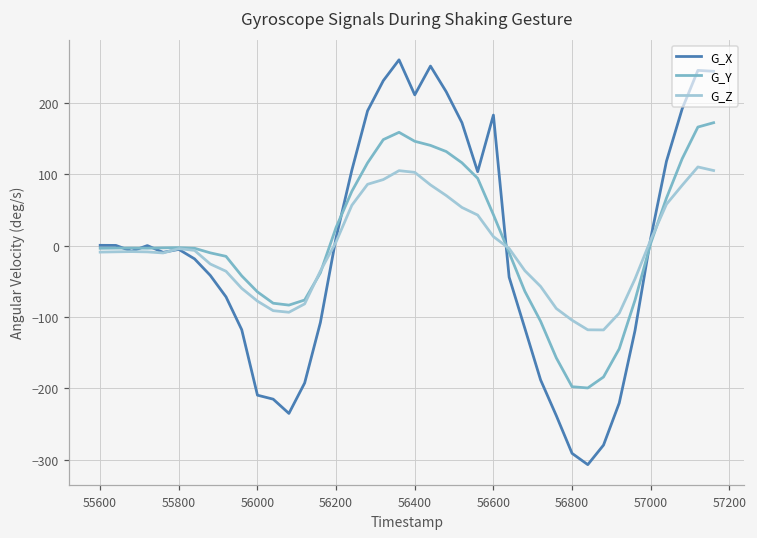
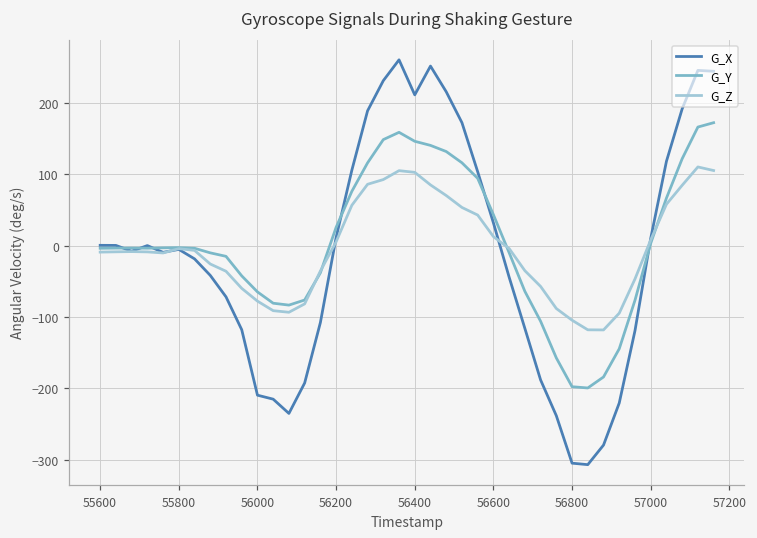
G_X, 56600: 180 -> 30
G_X, 56800: -290 -> -300
